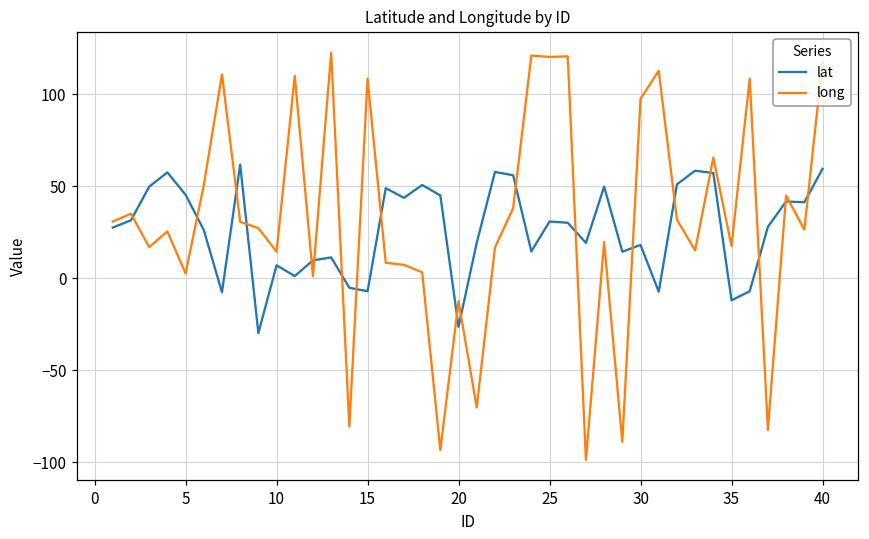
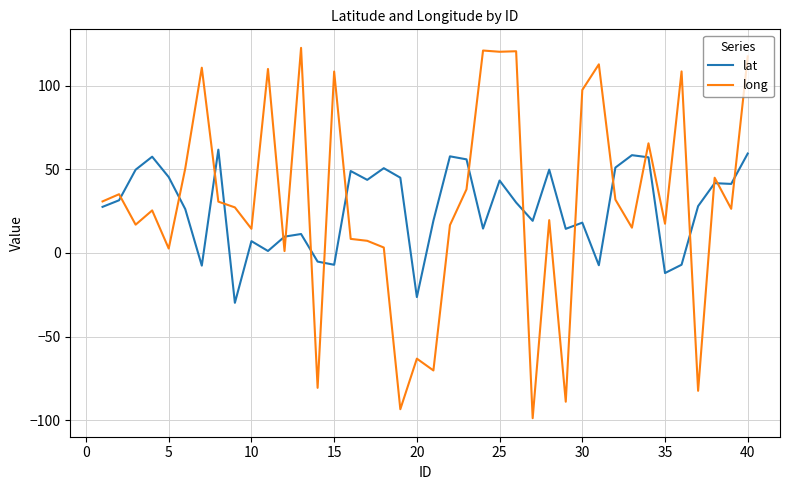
long, 20: -12 -> -63
lat, 25: 31 -> 43
